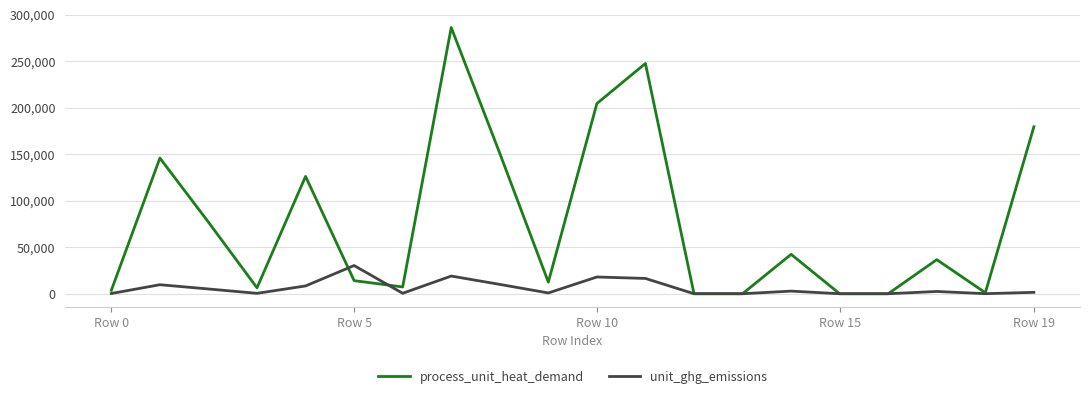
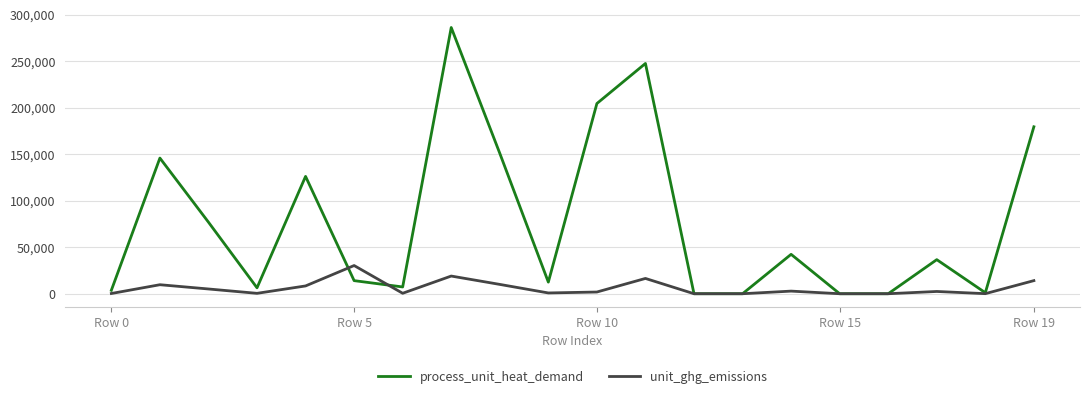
unit_ghg_emissions, Row 10: 20,000 -> 0
unit_ghg_emissions, Row 19: 0 -> 10,000
